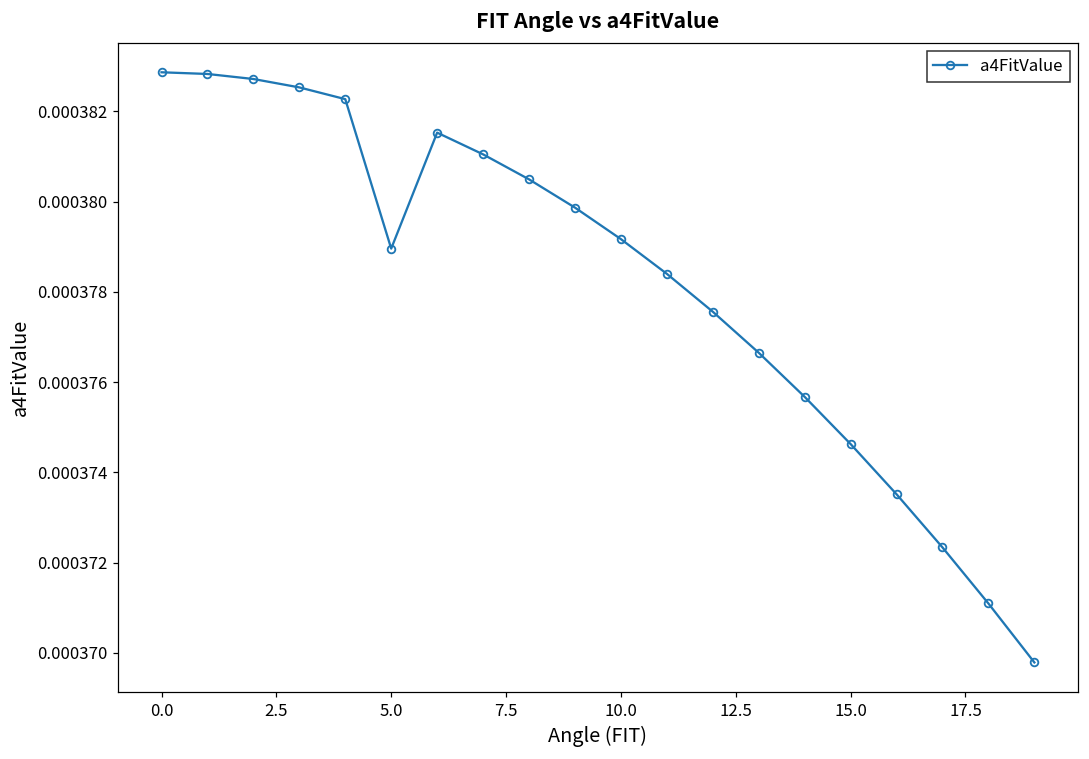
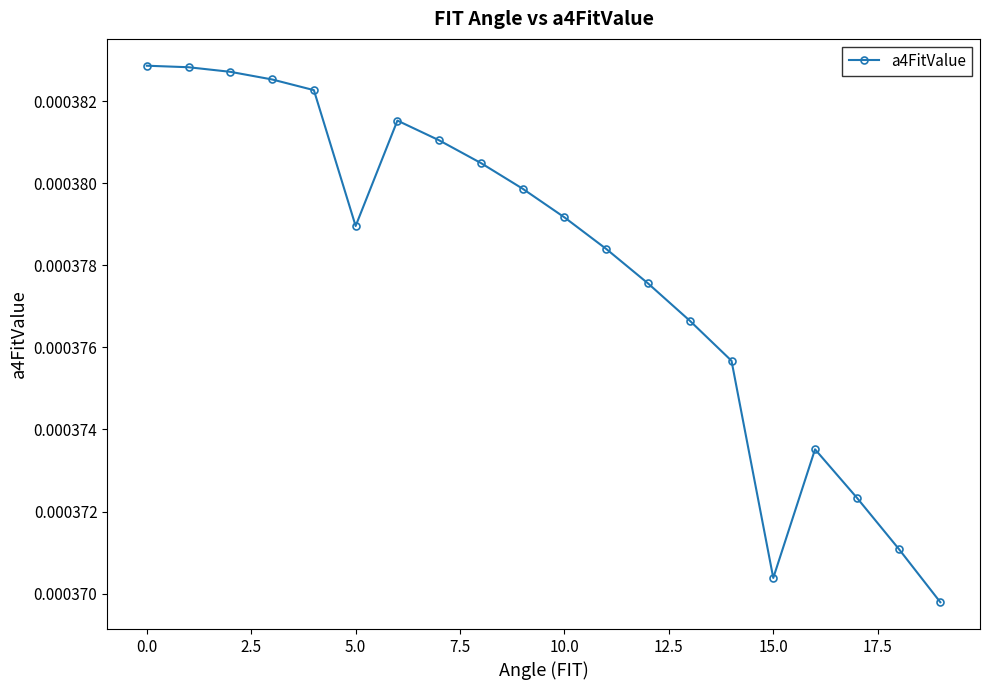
15.0: 0.0003746 -> 0.0003704
